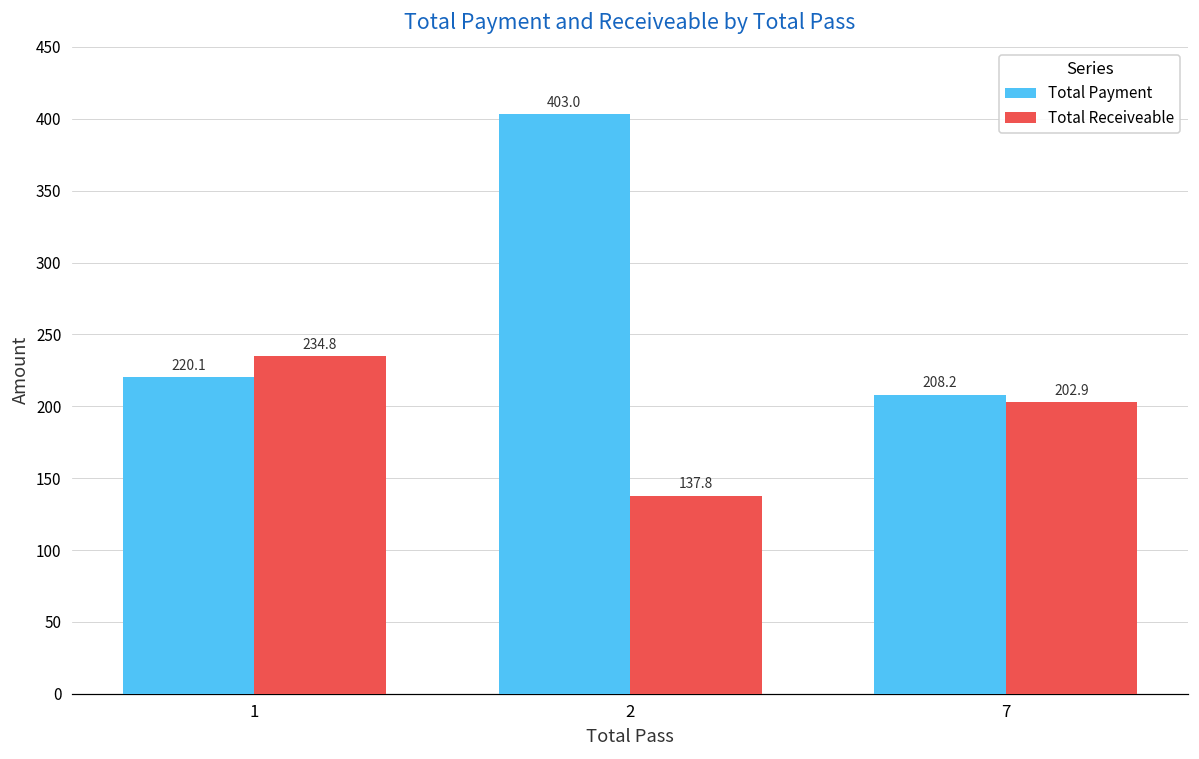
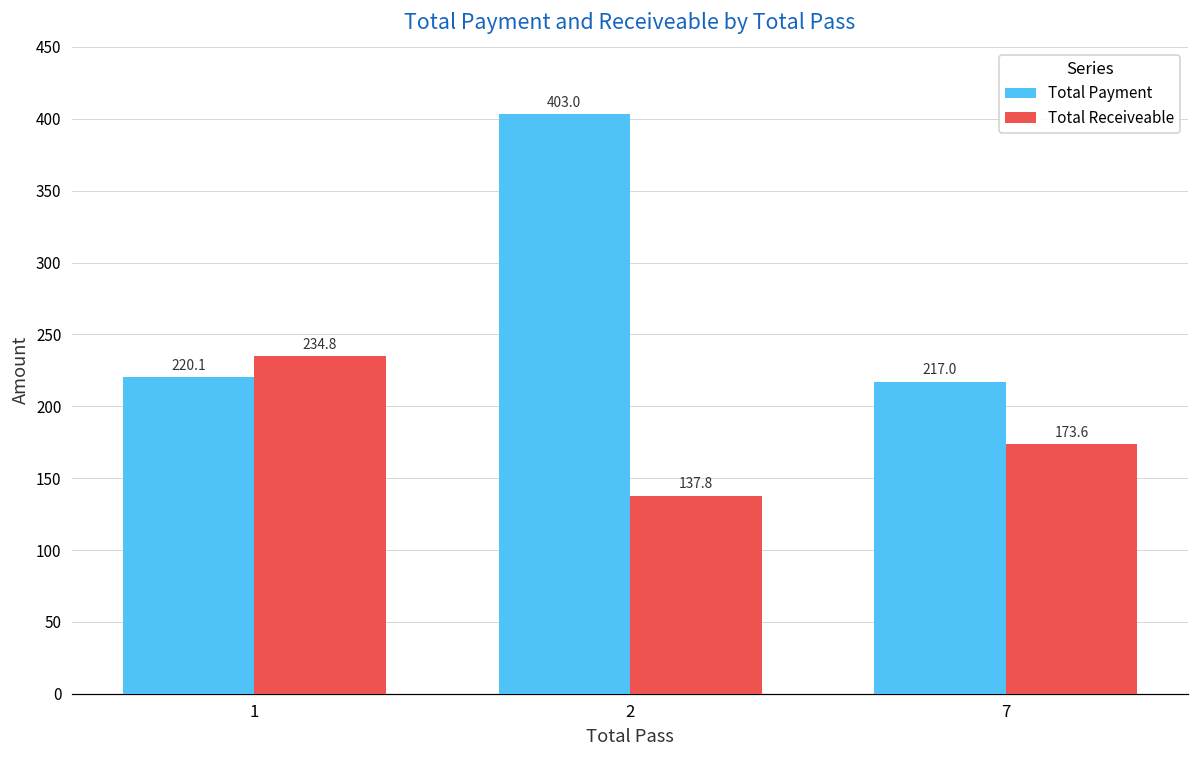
Total Payment, 7: 208.2 -> 217.0
Total Receiveable, 7: 202.9 -> 173.6
